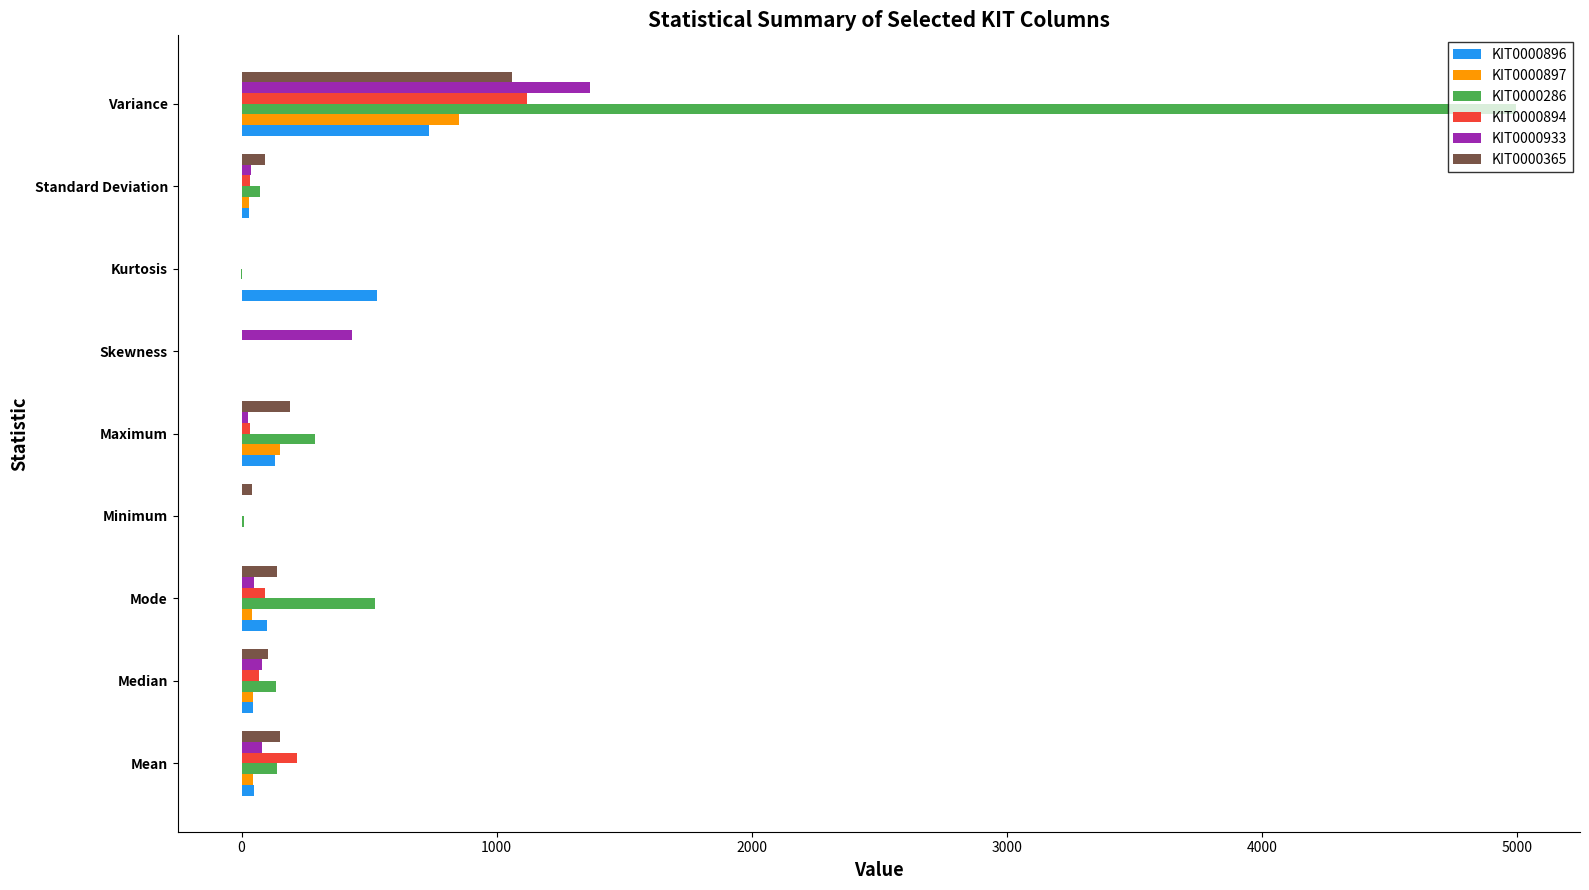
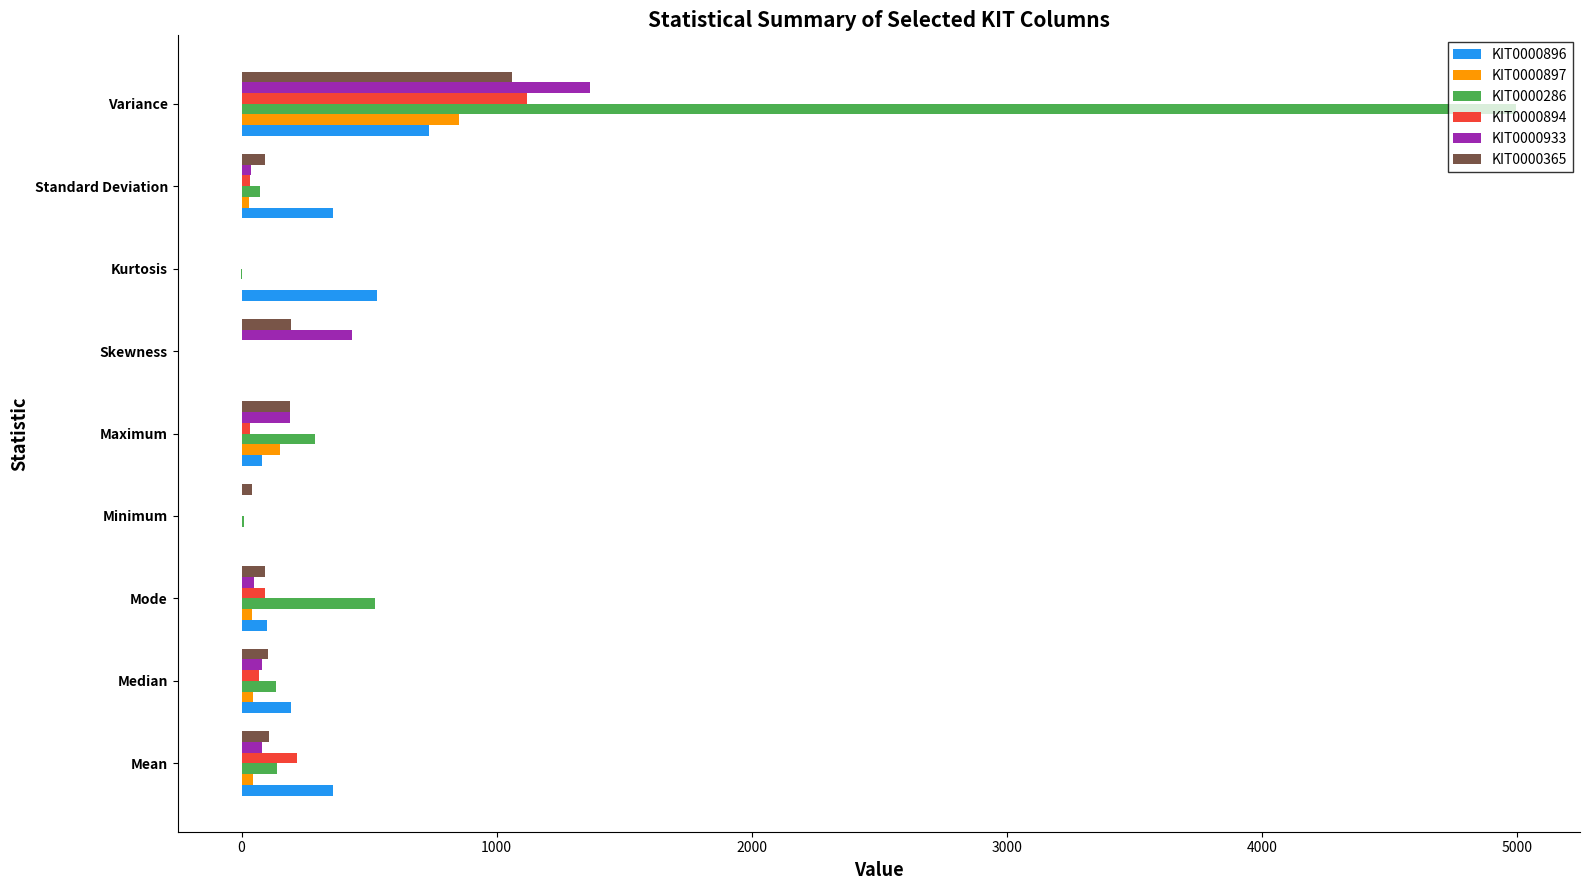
KIT0000896, Standard Deviation: 30 -> 360
KIT0000365, Skewness: 0 -> 190
KIT0000933, Maximum: 30 -> 190
KIT0000896, Maximum: 130 -> 80
KIT0000365, Mode: 140 -> 90
KIT0000896, Median: 50 -> 190
KIT0000365, Mean: 150 -> 110
KIT0000896, Mean: 50 -> 360
